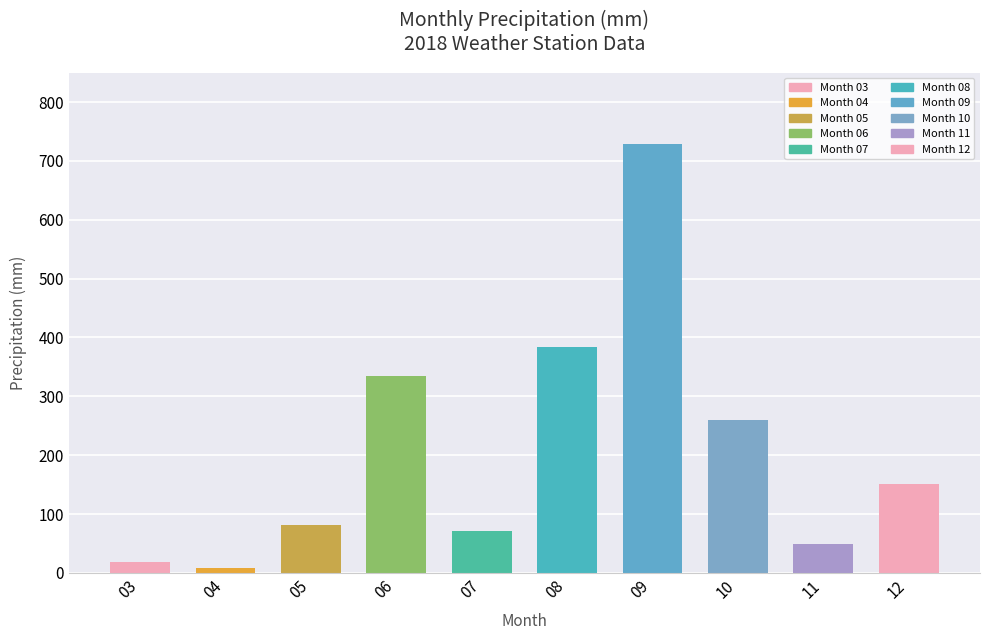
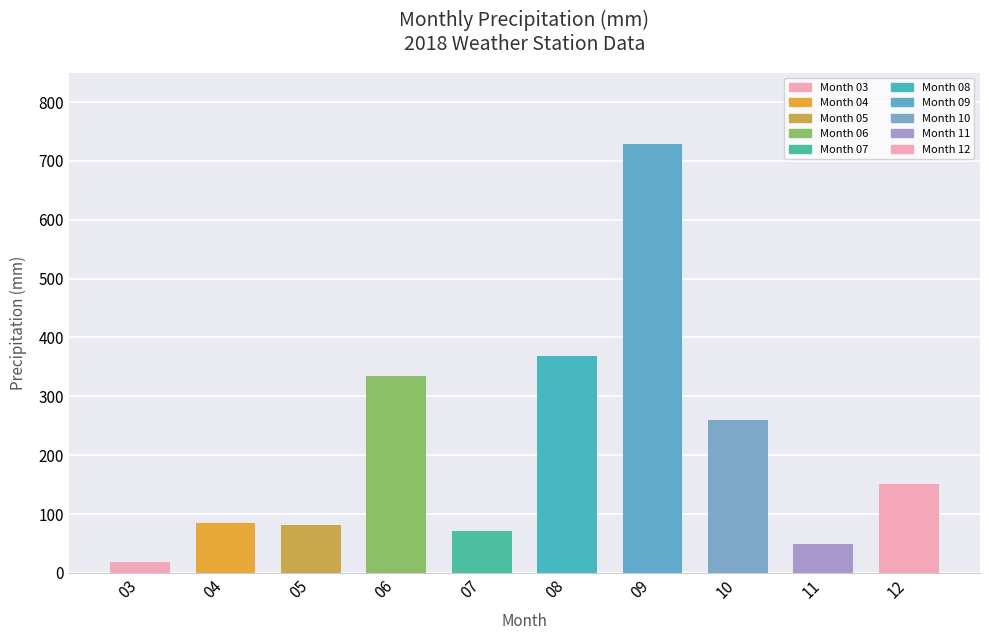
04: 10 -> 80
08: 380 -> 370
